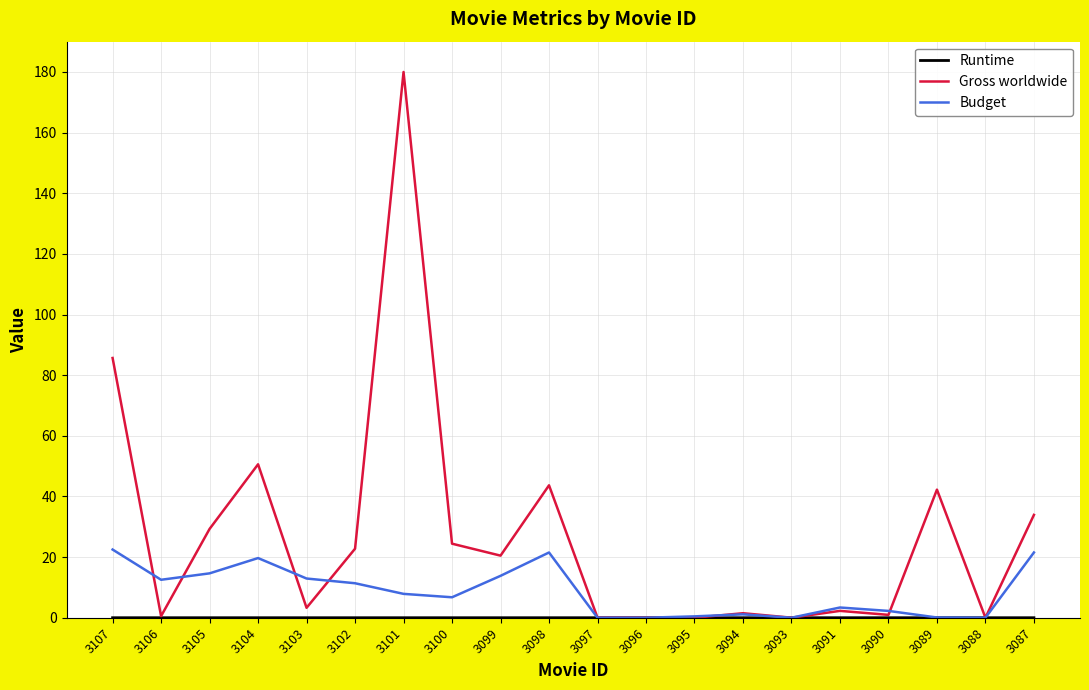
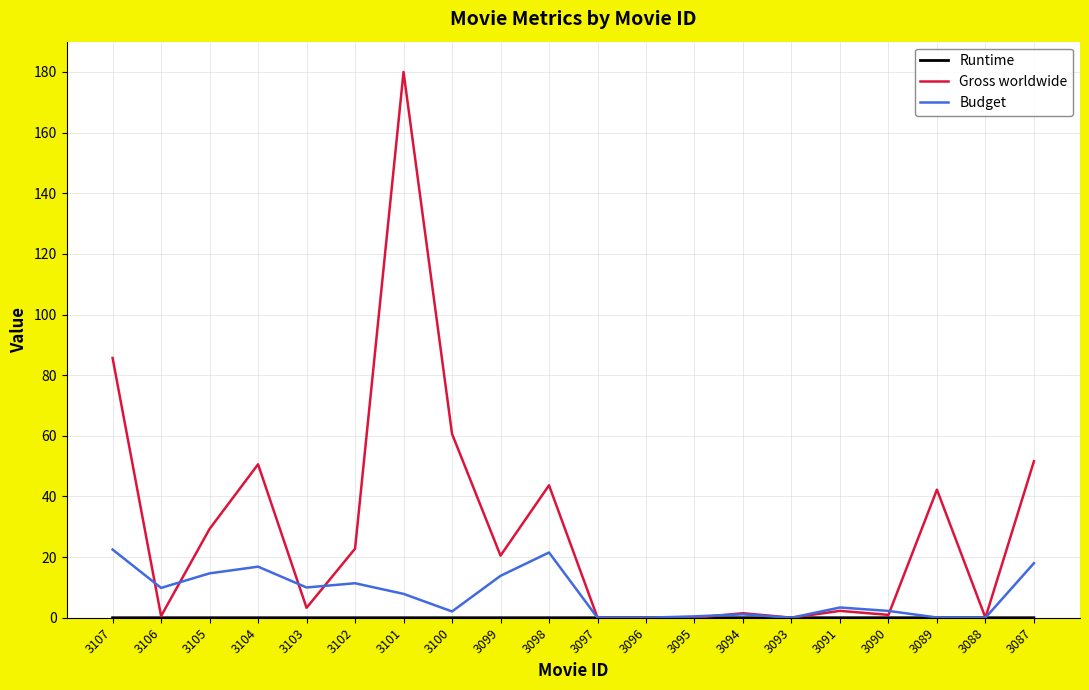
Budget, 3106: 13 -> 10
Budget, 3104: 20 -> 17
Budget, 3103: 13 -> 10
Gross worldwide, 3100: 24 -> 61
Budget, 3100: 7 -> 2
Gross worldwide, 3087: 34 -> 52
Budget, 3087: 22 -> 18
